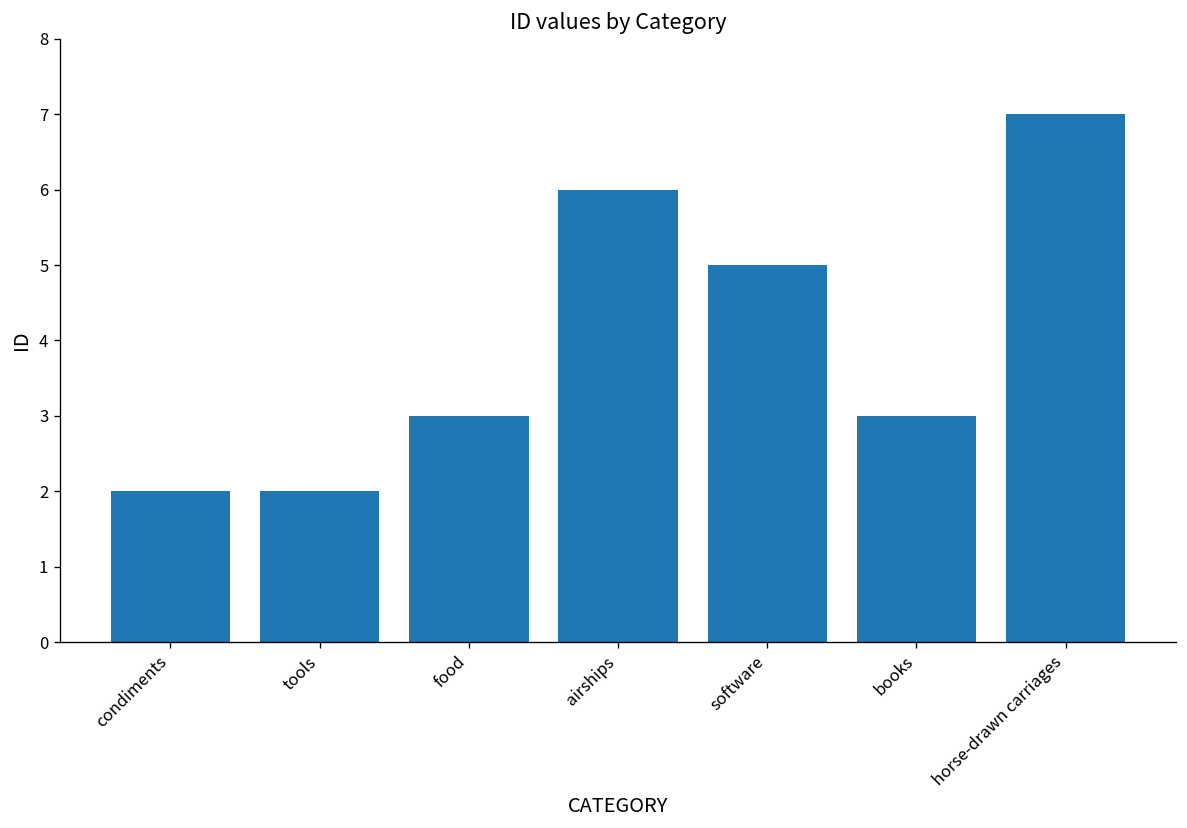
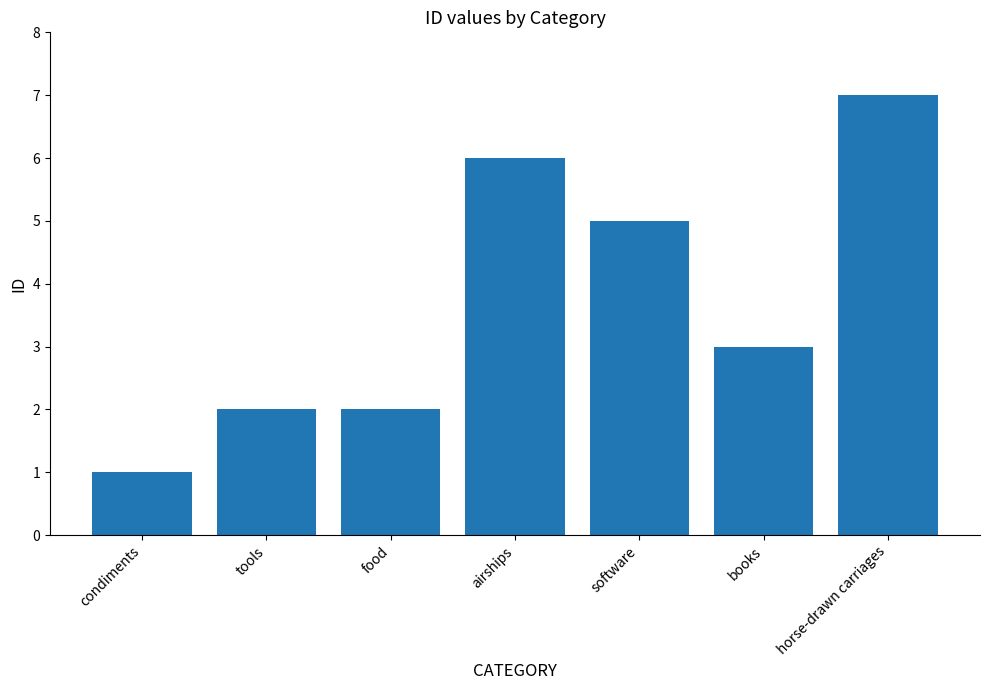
condiments: 2 -> 1
food: 3 -> 2
